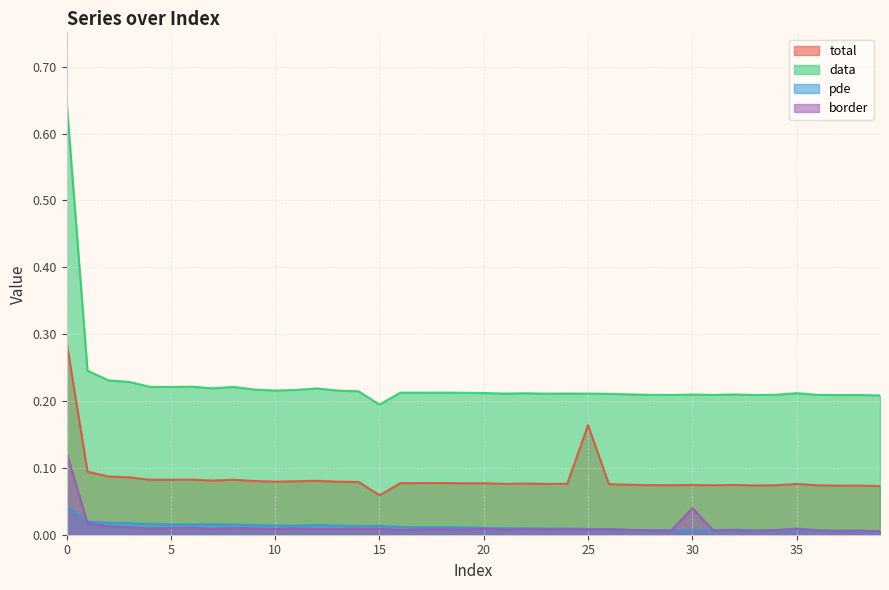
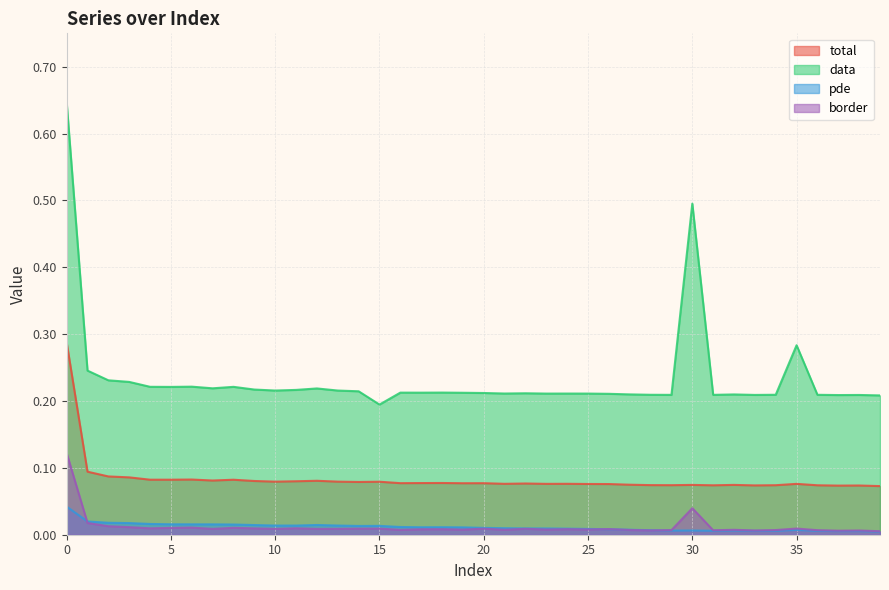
total, 15: 0.06 -> 0.08
total, 25: 0.16 -> 0.08
data, 30: 0.21 -> 0.50
data, 35: 0.21 -> 0.28
